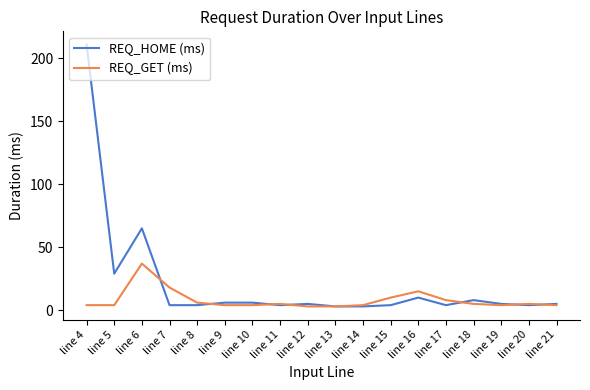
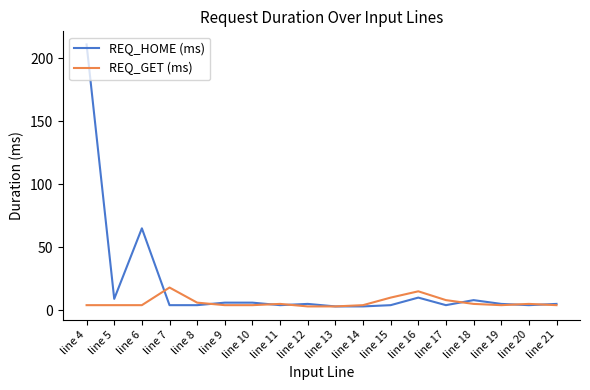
REQ_HOME (ms), line 5: 29 -> 9
REQ_GET (ms), line 6: 37 -> 4
